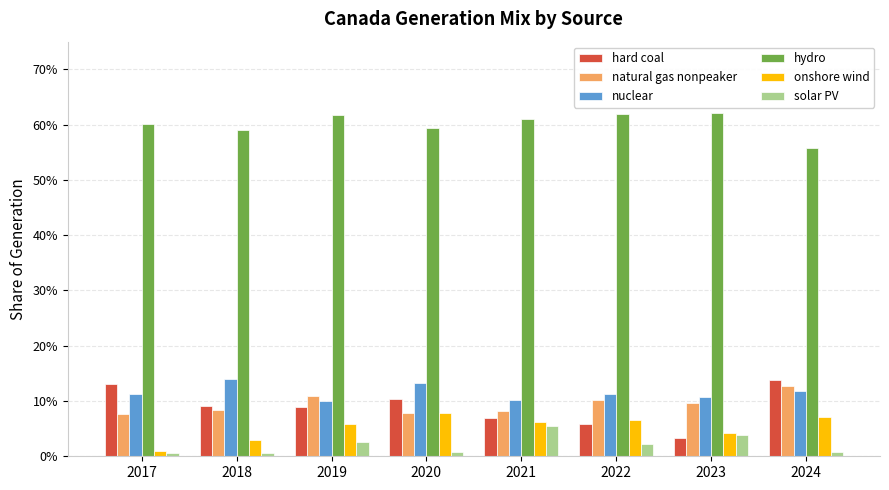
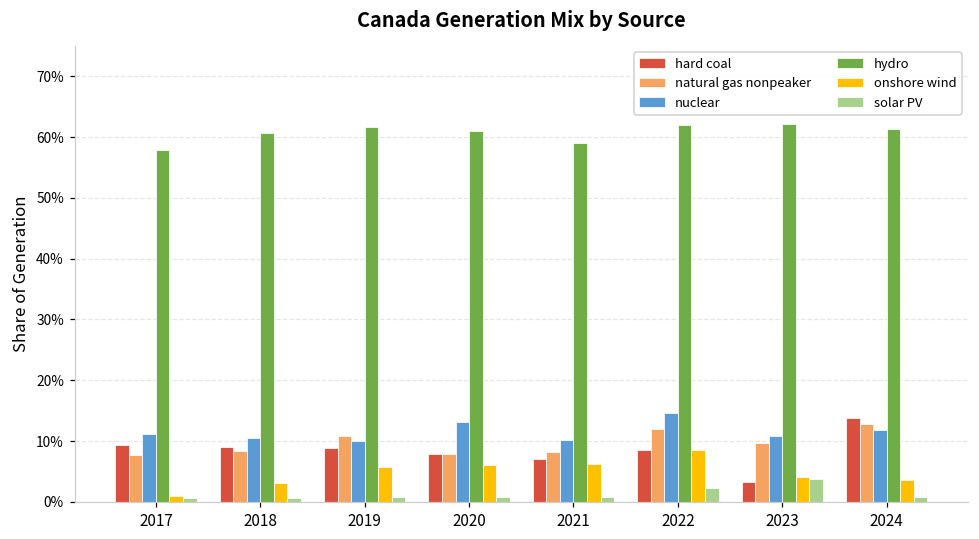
hard coal, 2017: 13% -> 9%
hydro, 2017: 60% -> 58%
nuclear, 2018: 14% -> 11%
hydro, 2018: 59% -> 61%
solar PV, 2019: 3% -> 1%
hard coal, 2020: 10% -> 8%
hydro, 2020: 59% -> 61%
onshore wind, 2020: 8% -> 6%
hydro, 2021: 61% -> 59%
solar PV, 2021: 5% -> 1%
hard coal, 2022: 6% -> 9%
natural gas nonpeaker, 2022: 10% -> 12%
nuclear, 2022: 11% -> 15%
onshore wind, 2022: 7% -> 9%
hydro, 2024: 56% -> 61%
onshore wind, 2024: 7% -> 4%
